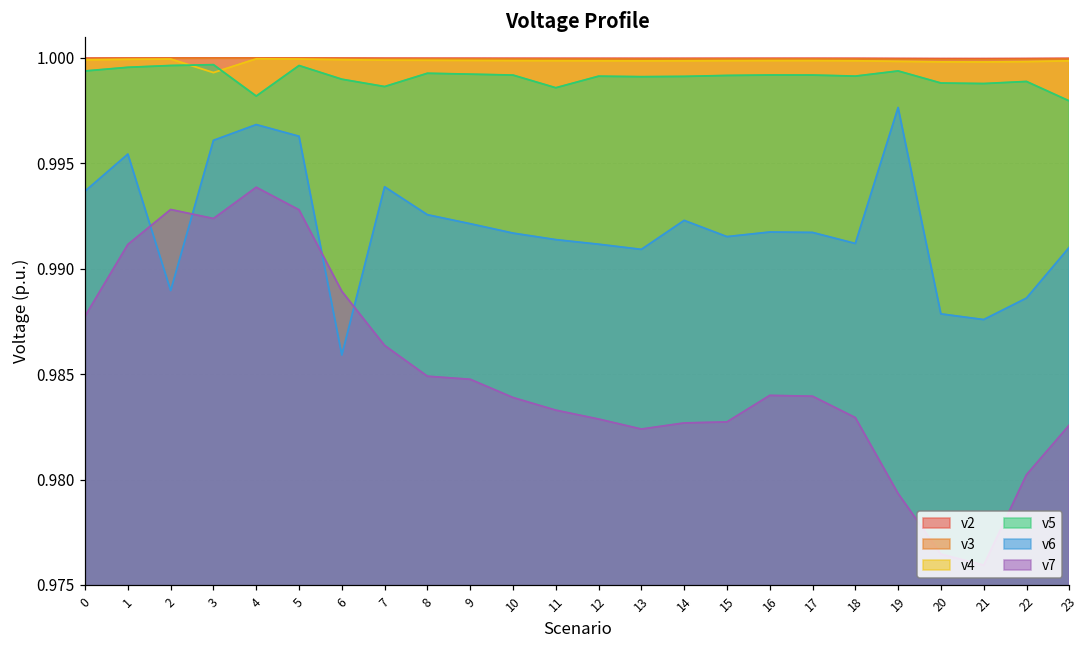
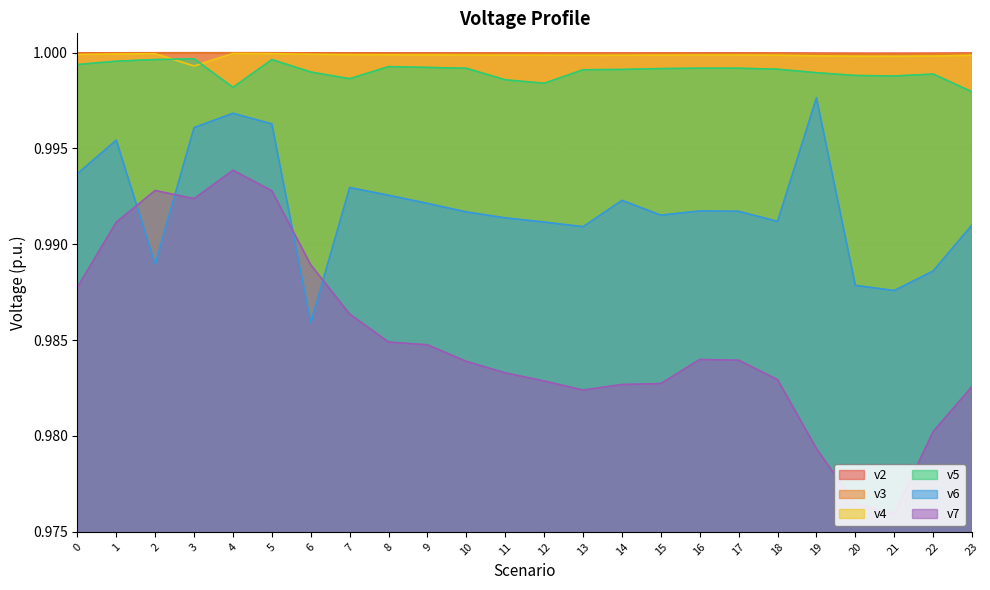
v6, 7: 0.9939 -> 0.9930
v5, 12: 0.9991 -> 0.9984
v5, 19: 0.9994 -> 0.9989
